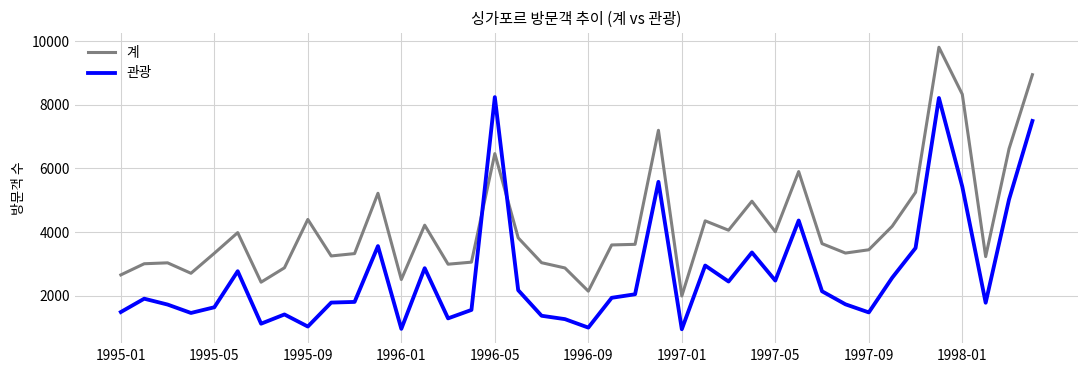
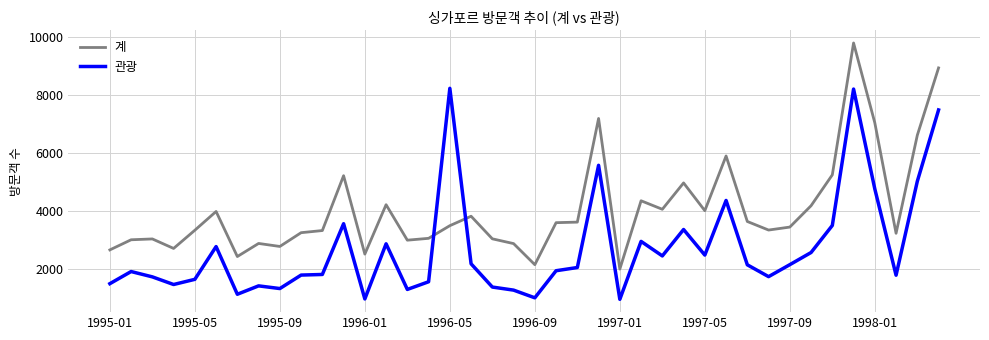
계, 1995-09: 4400 -> 2800
관광, 1995-09: 1000 -> 1300
계, 1996-05: 6500 -> 3500
관광, 1997-09: 1500 -> 2100
계, 1998-01: 8300 -> 7000
관광, 1998-01: 5400 -> 4800
